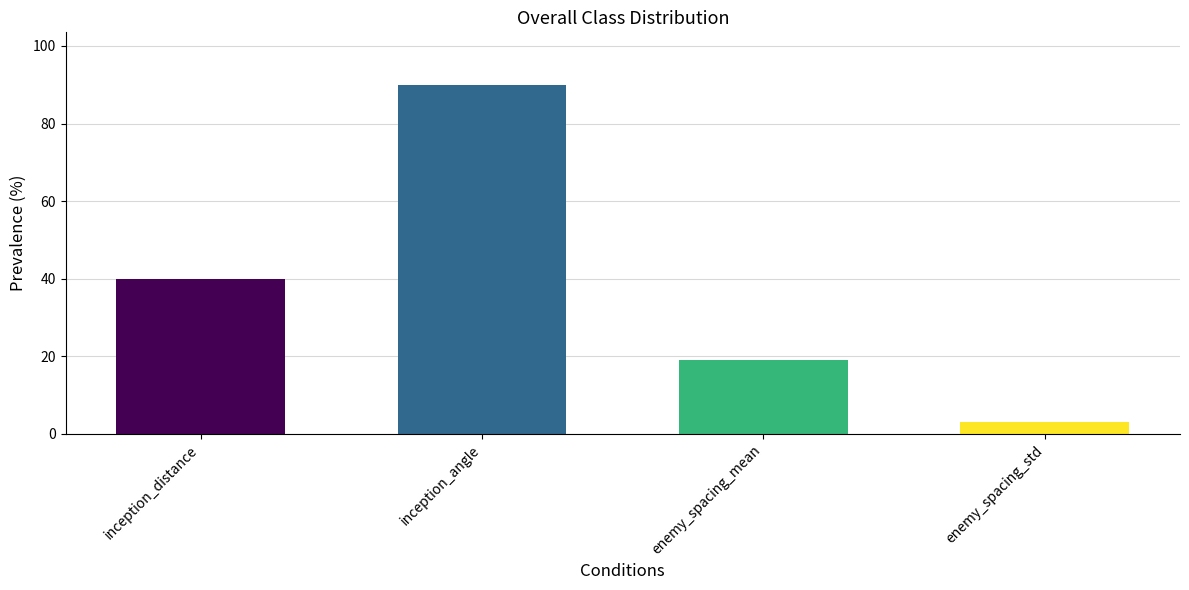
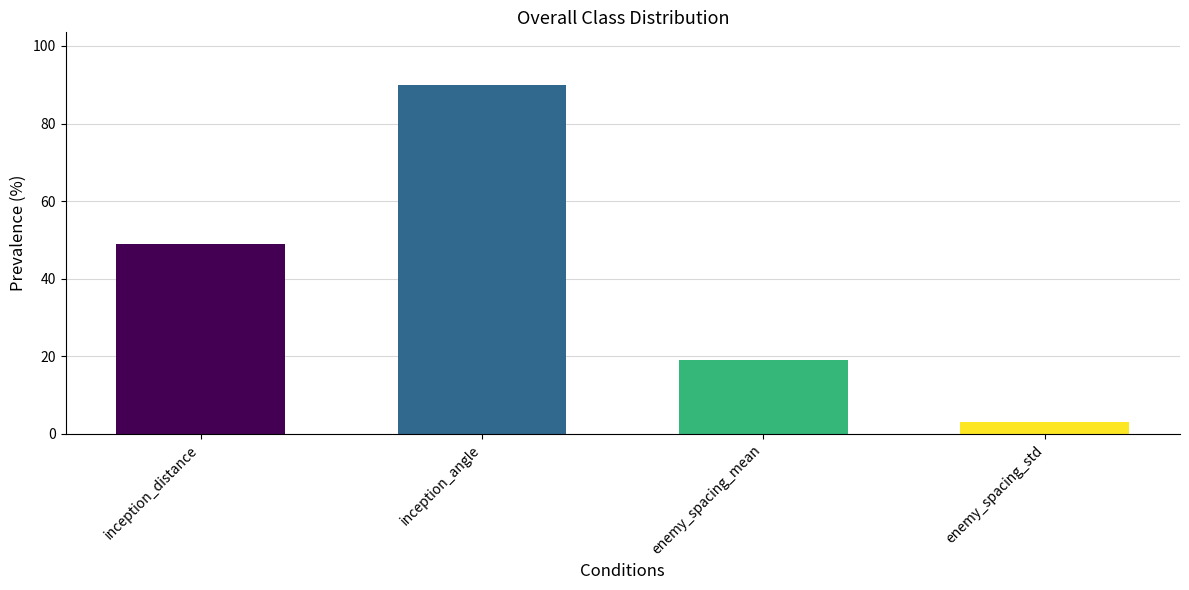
inception_distance: 40 -> 49
